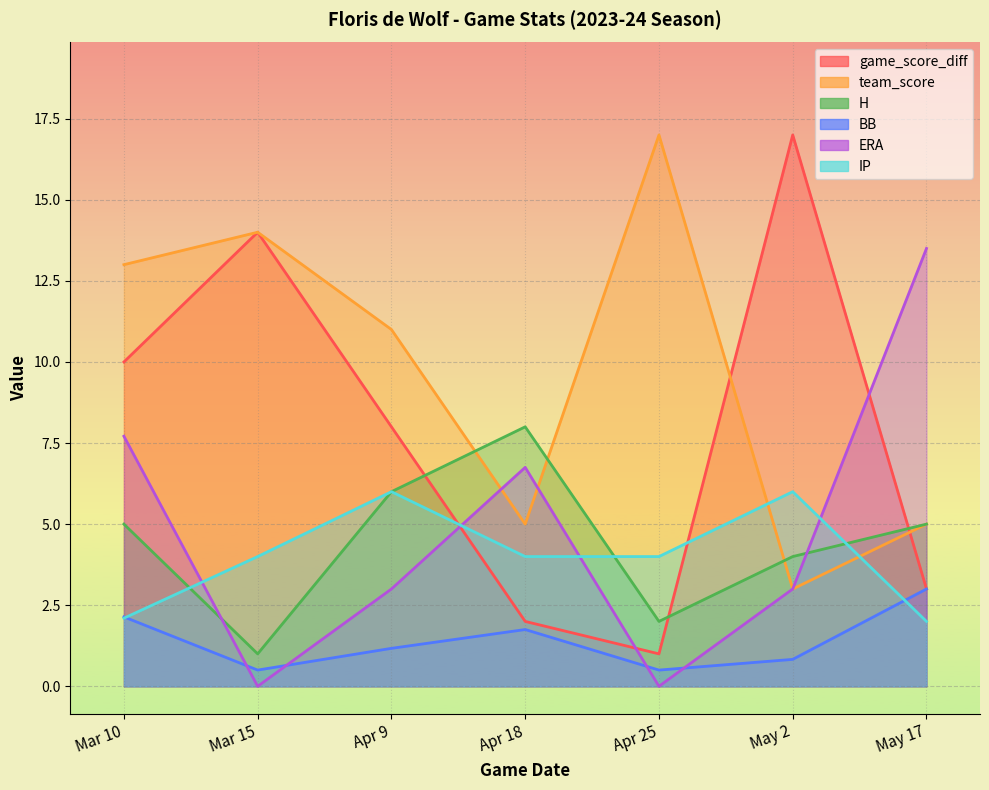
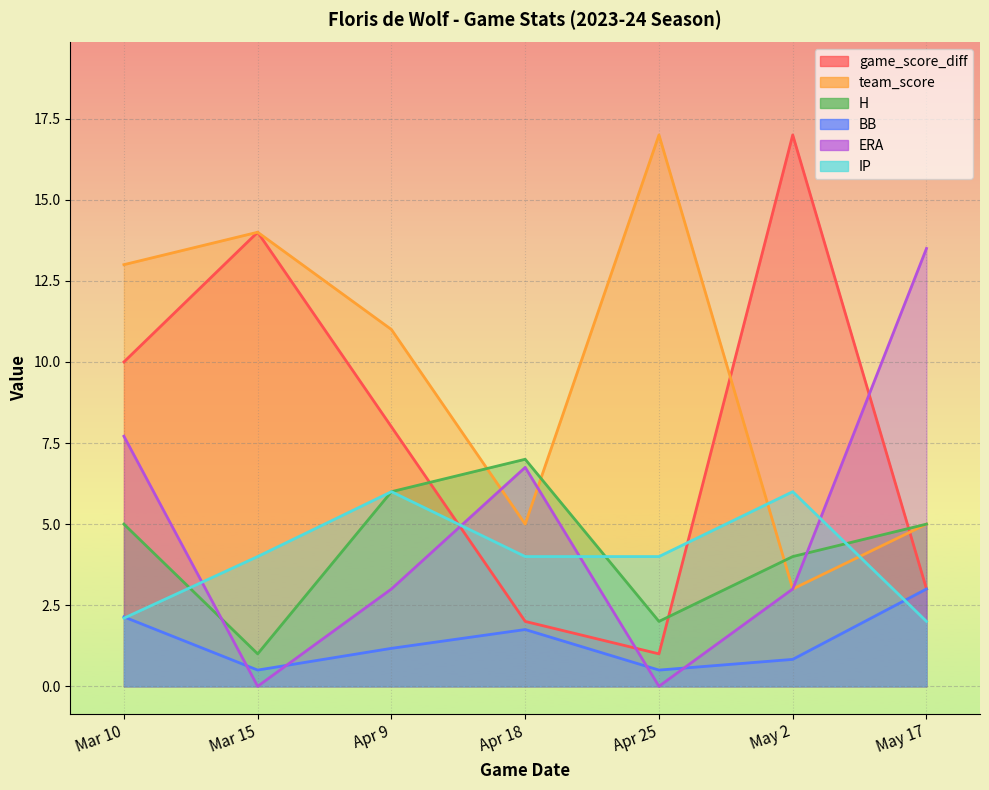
H, Apr 18: 8 -> 7
